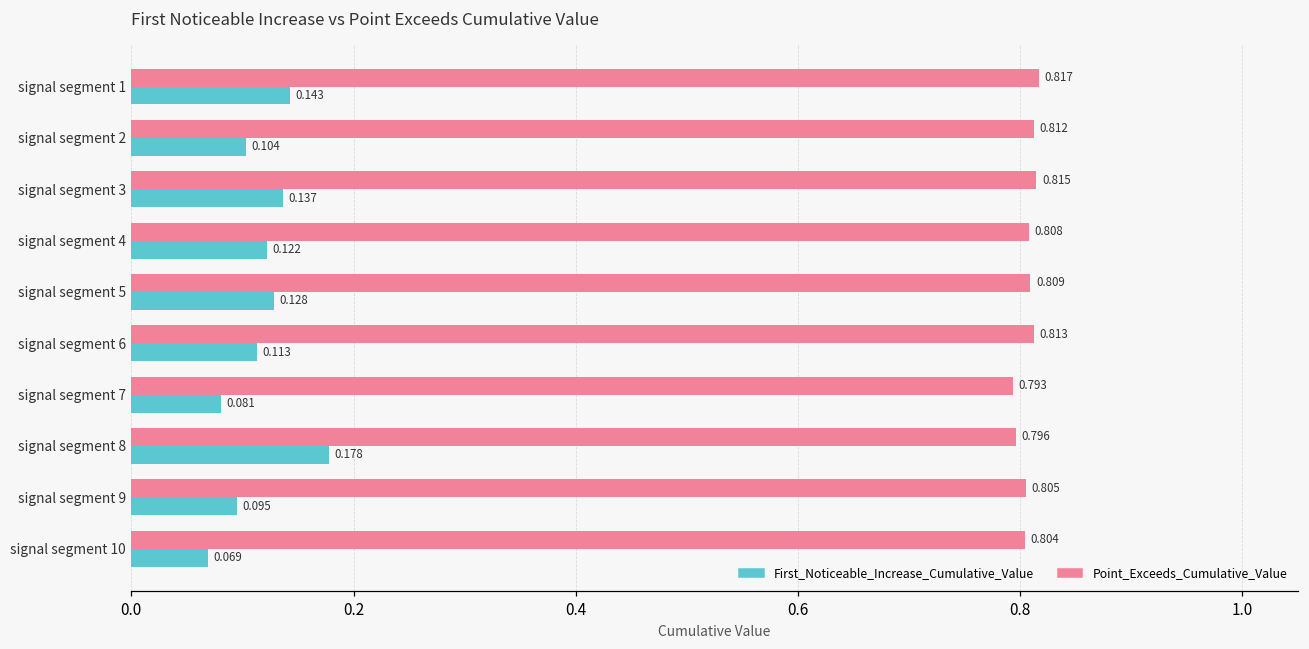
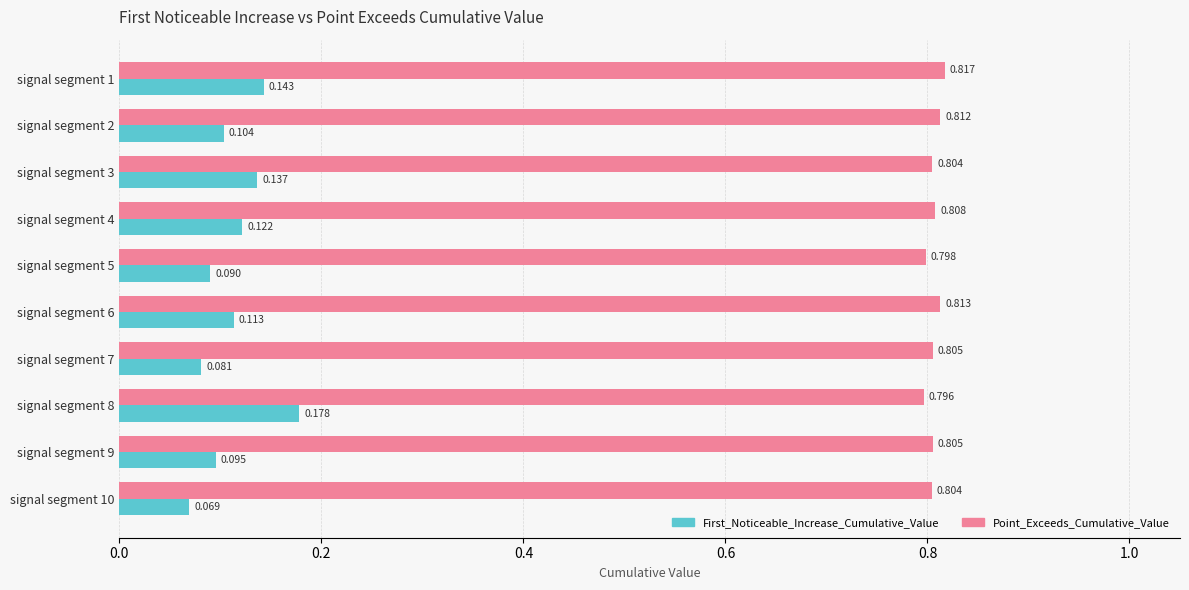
Point_Exceeds_Cumulative_Value, signal segment 3: 0.815 -> 0.804
Point_Exceeds_Cumulative_Value, signal segment 5: 0.809 -> 0.798
First_Noticeable_Increase_Cumulative_Value, signal segment 5: 0.128 -> 0.090
Point_Exceeds_Cumulative_Value, signal segment 7: 0.793 -> 0.805
